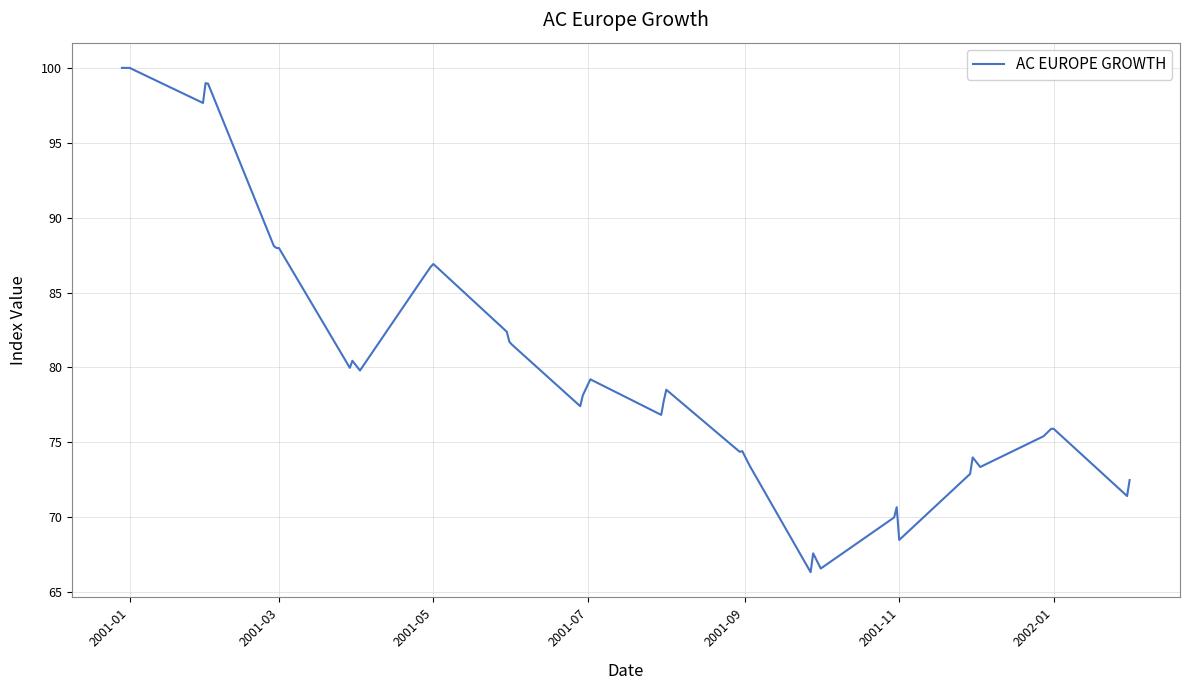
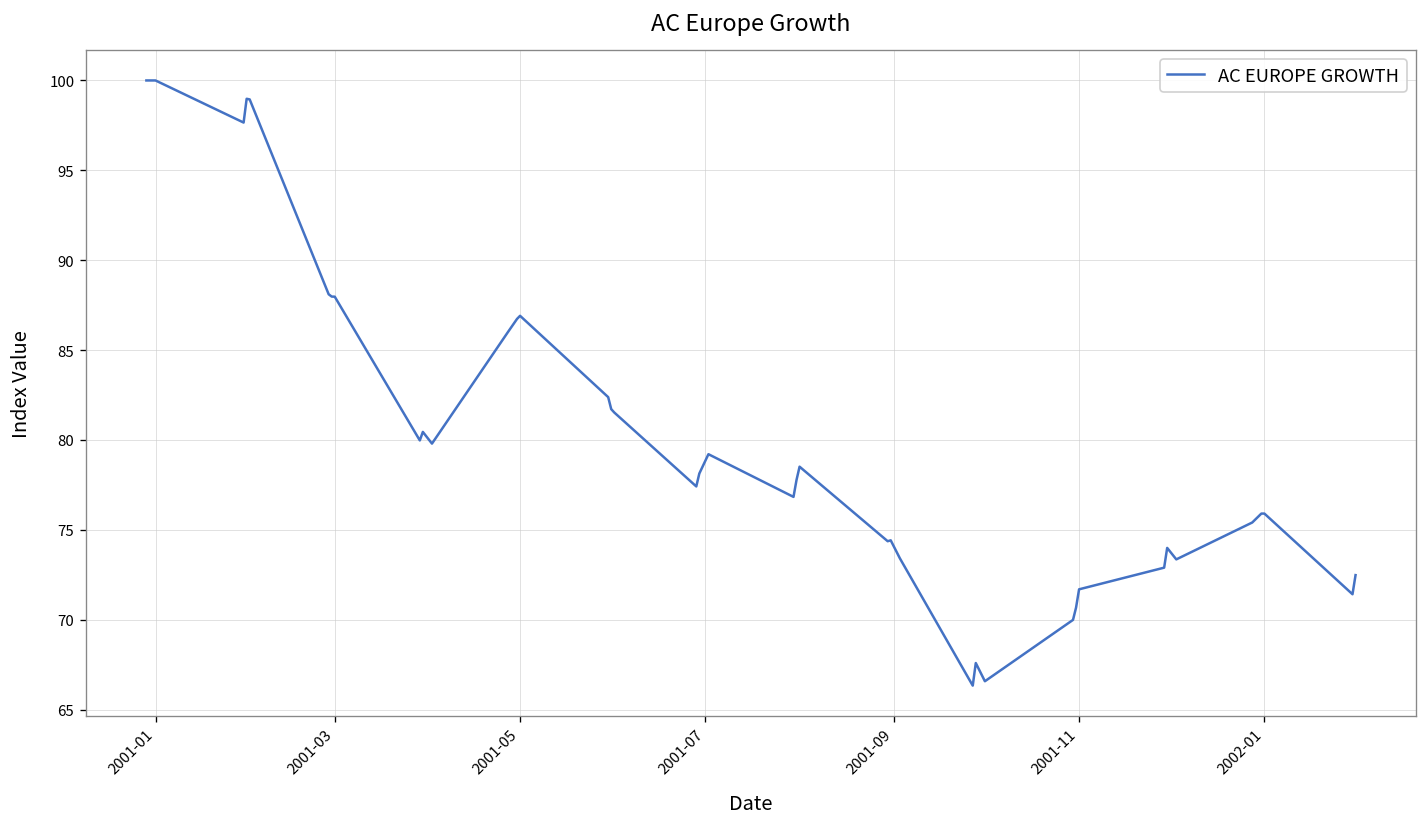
2001-11: 68.5 -> 71.7
